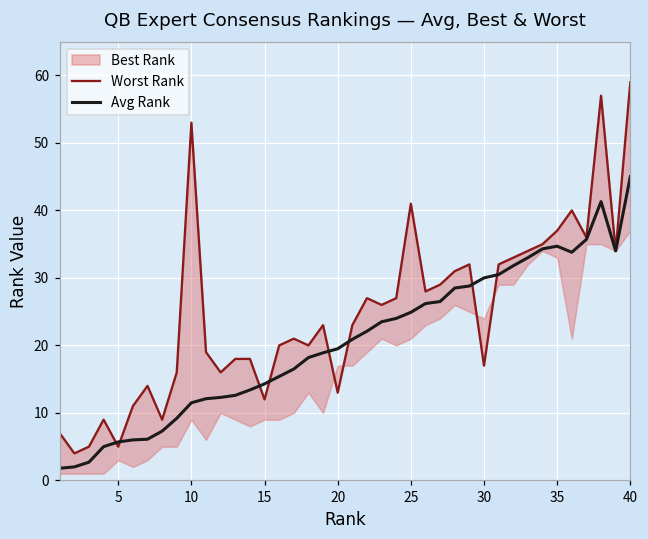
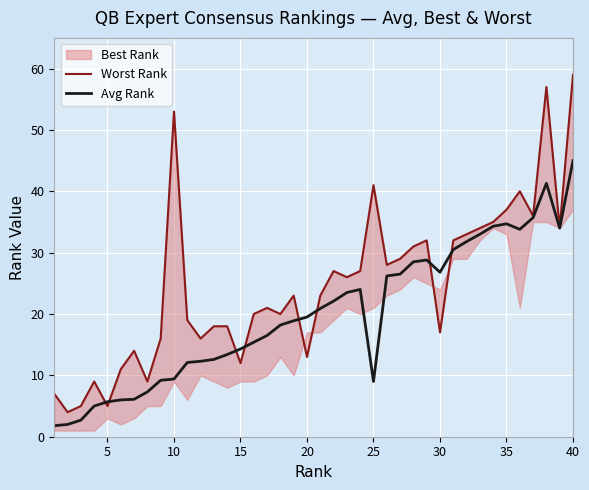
Avg Rank, 10: 12 -> 9
Avg Rank, 25: 25 -> 9
Avg Rank, 30: 30 -> 27
